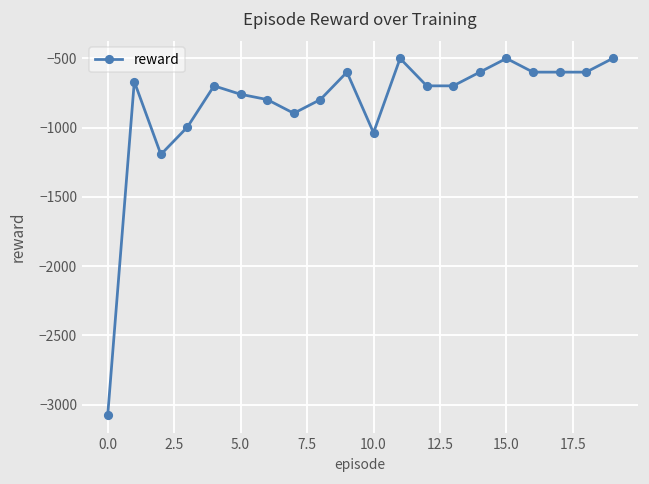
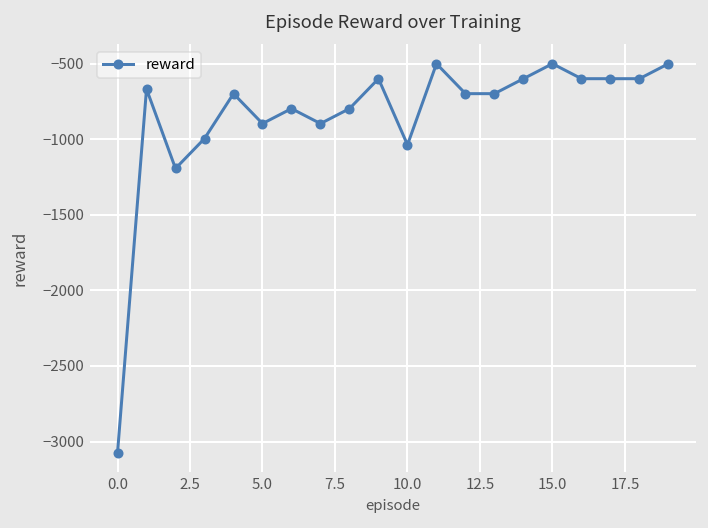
5.0: -760 -> -900
